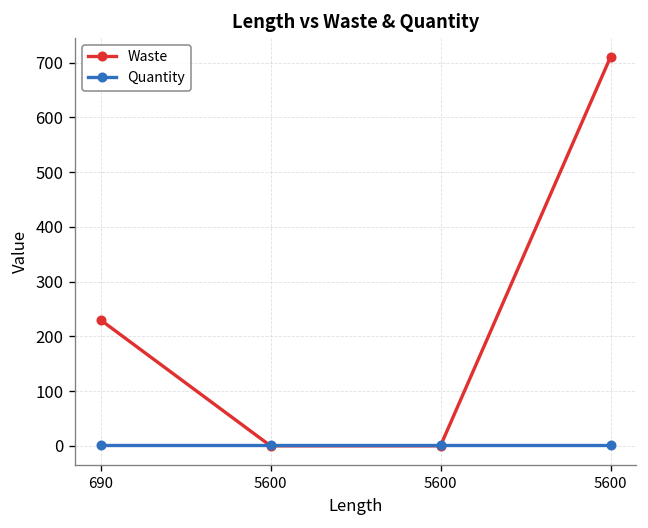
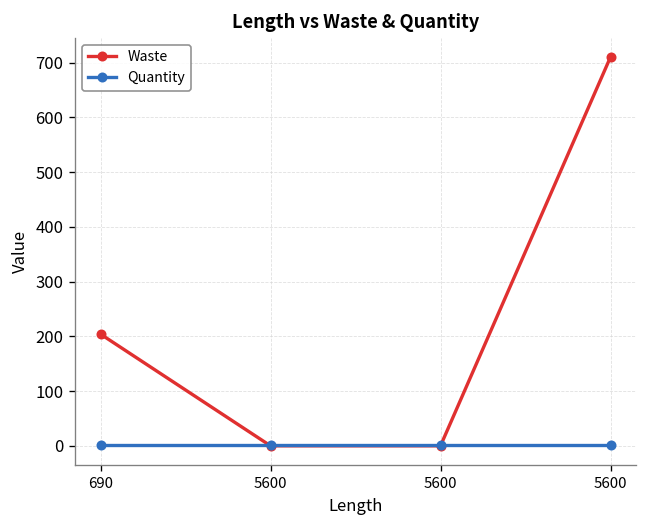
Waste, 690: 230 -> 200
